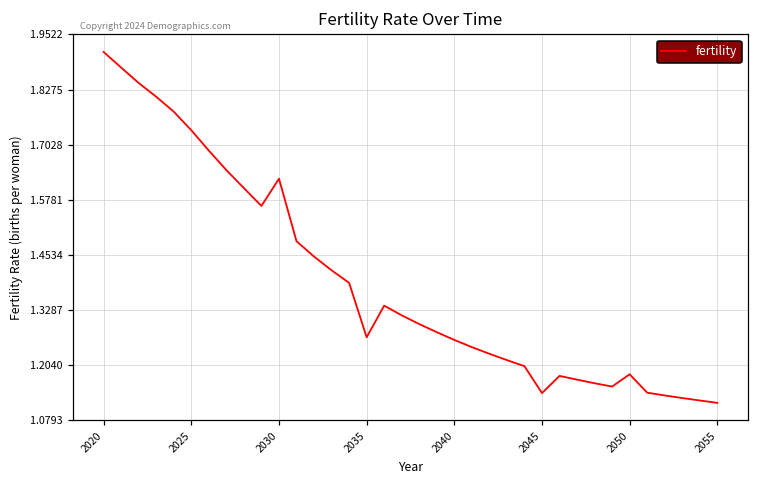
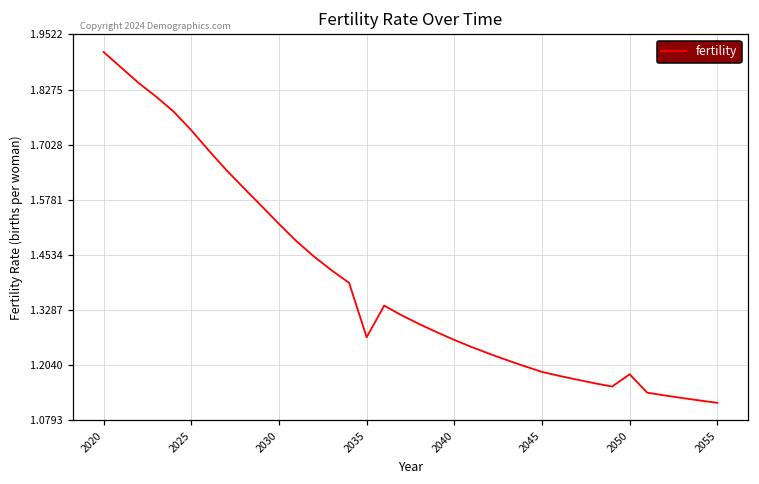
2030: 1.63 -> 1.52
2045: 1.14 -> 1.19
